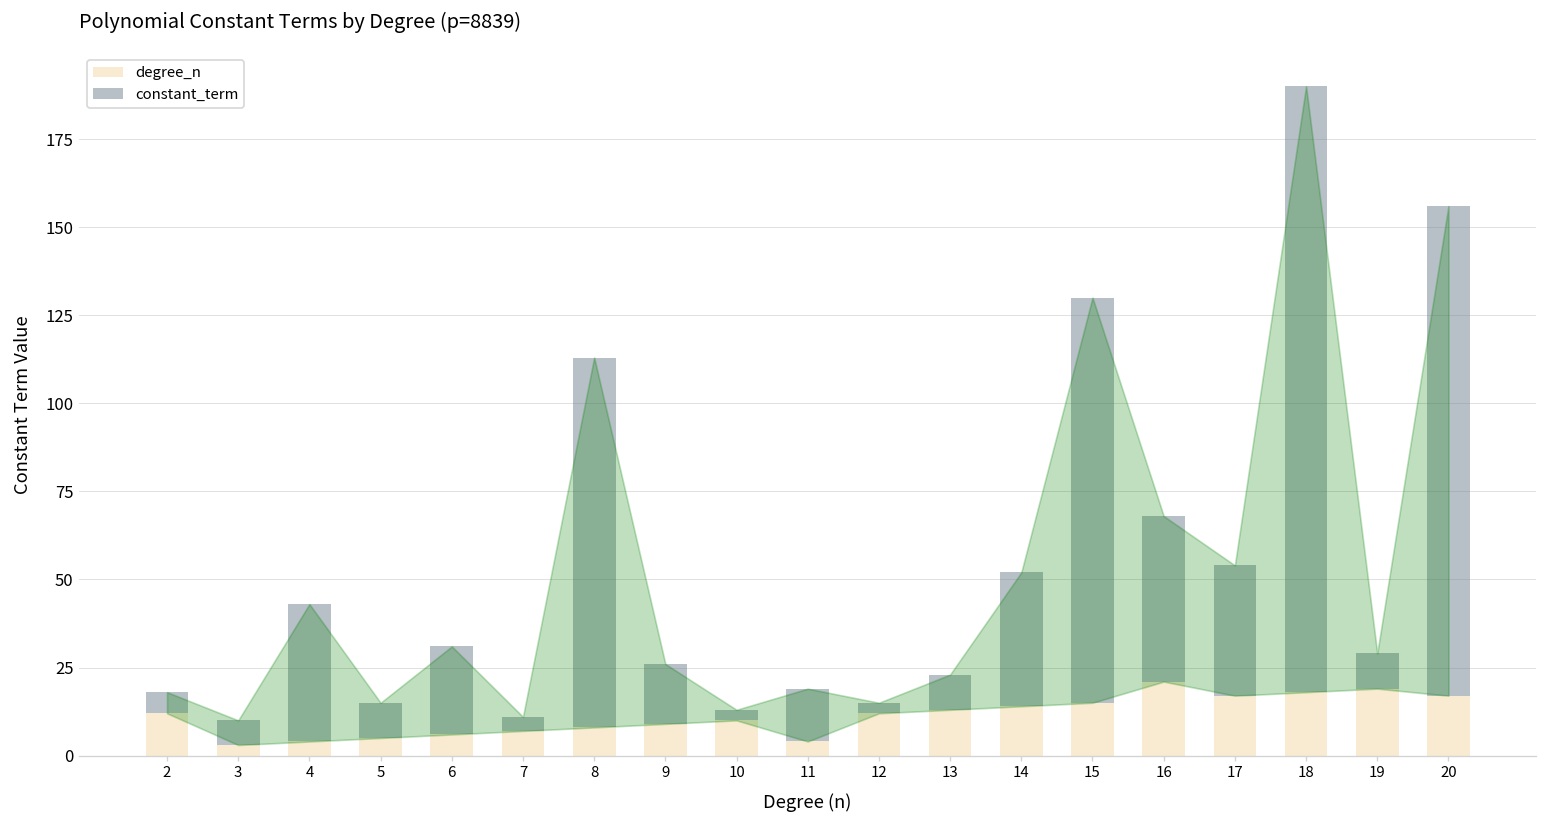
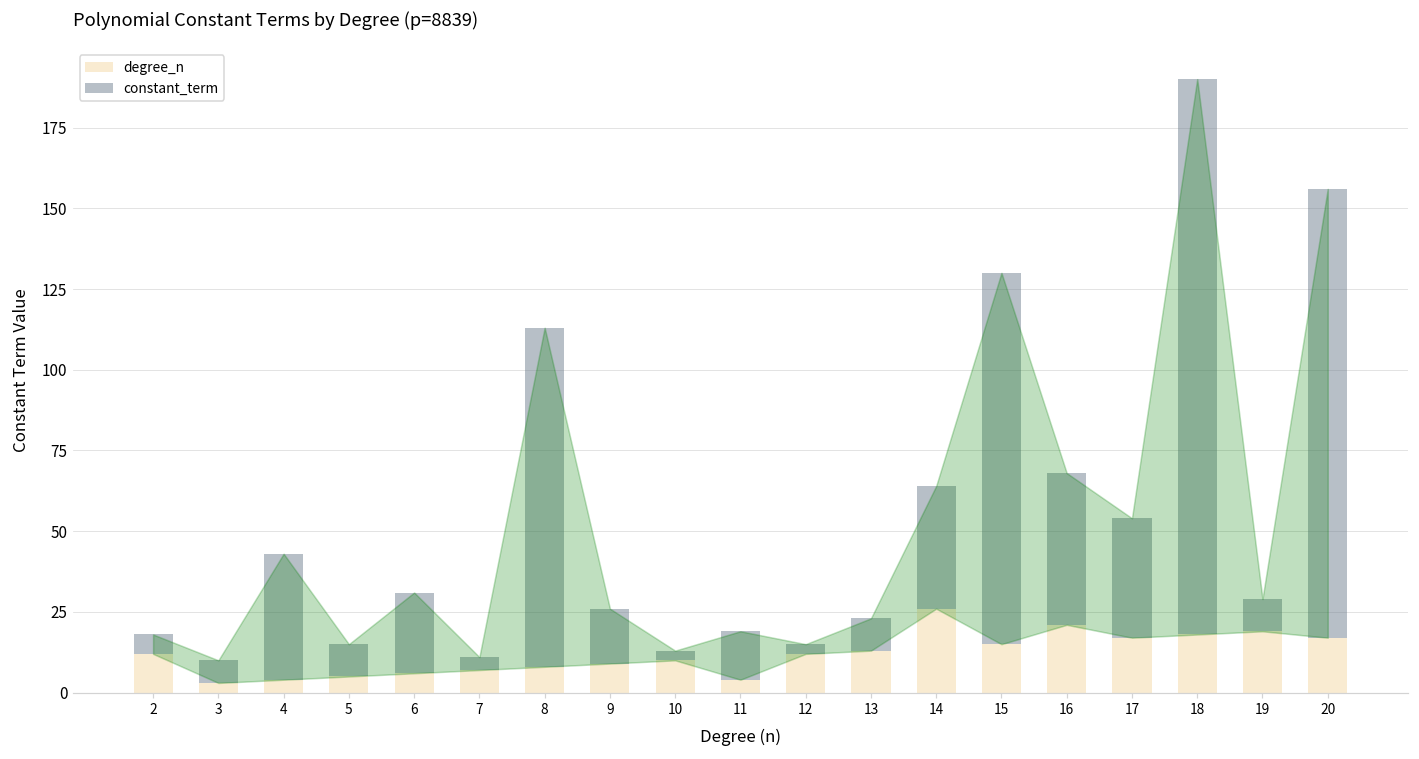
degree_n, 14: 14 -> 26
